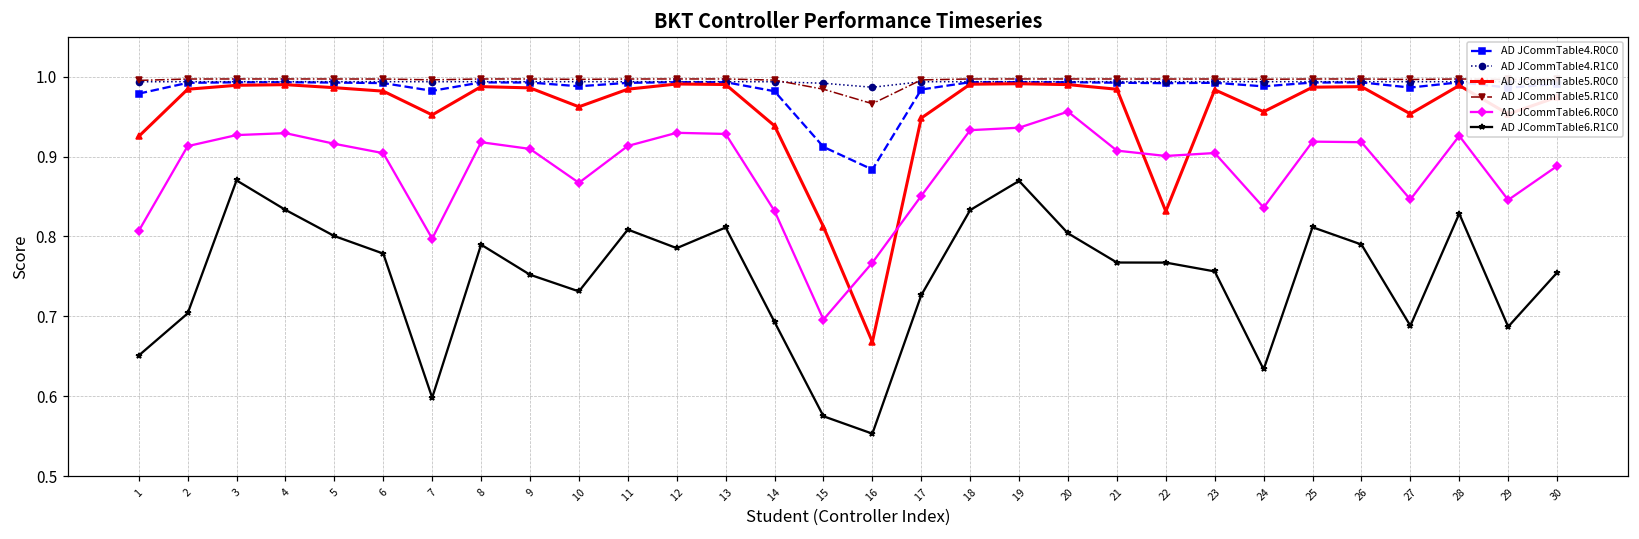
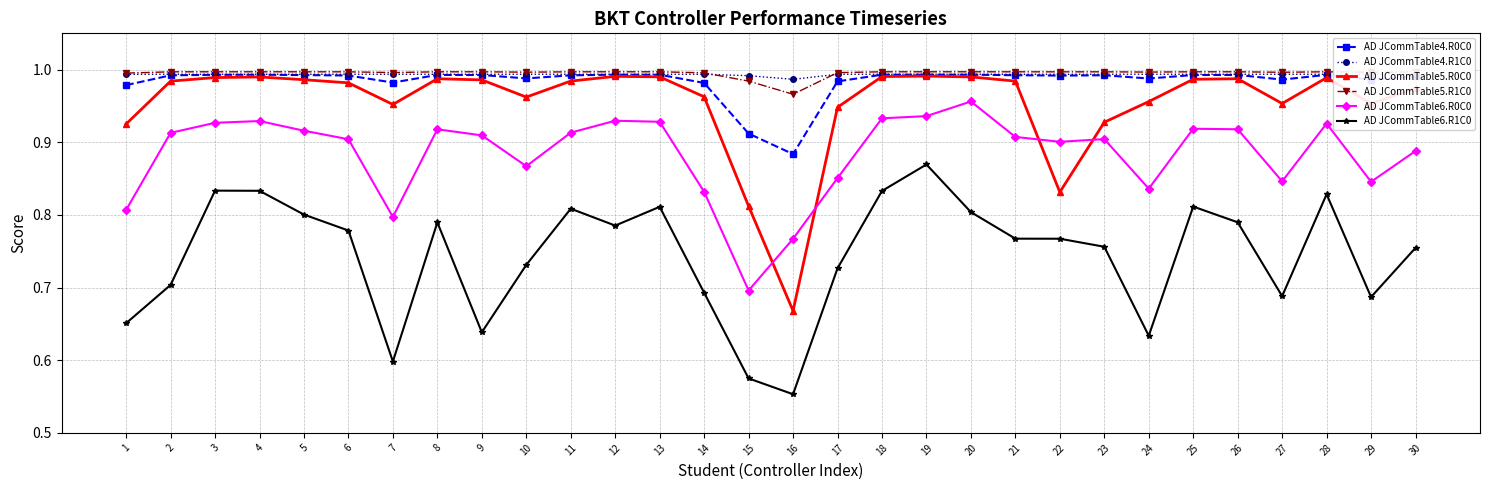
AD JCommTable6.R1C0, 3: 0.87 -> 0.83
AD JCommTable6.R1C0, 9: 0.75 -> 0.64
AD JCommTable5.R0C0, 14: 0.94 -> 0.96
AD JCommTable5.R0C0, 23: 0.98 -> 0.93
